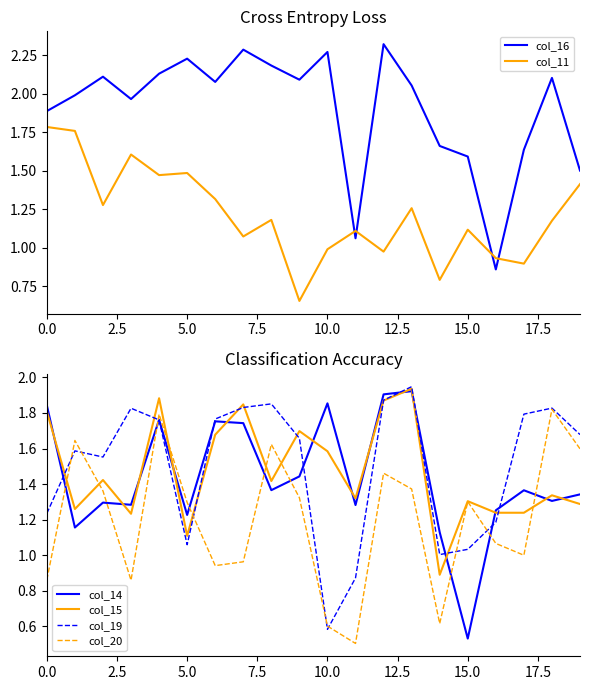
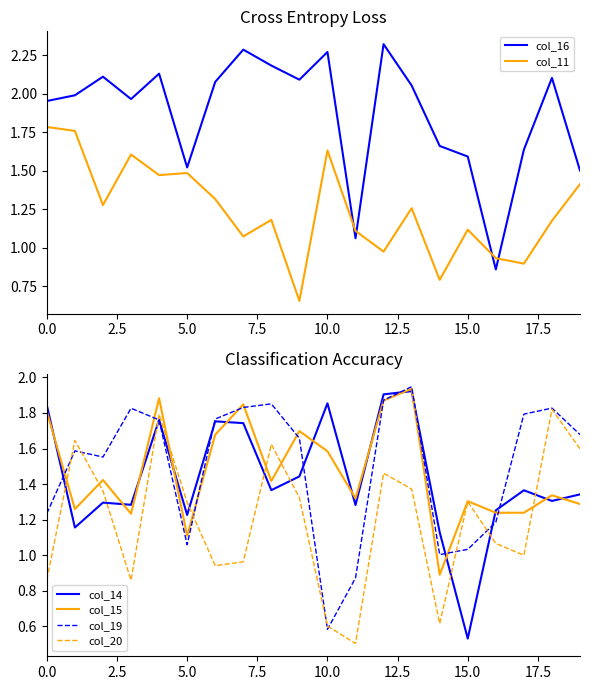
Cross Entropy Loss, col_16, 0.0: 1.89 -> 1.95
Cross Entropy Loss, col_16, 5.0: 2.23 -> 1.52
Cross Entropy Loss, col_11, 10.0: 0.99 -> 1.63
